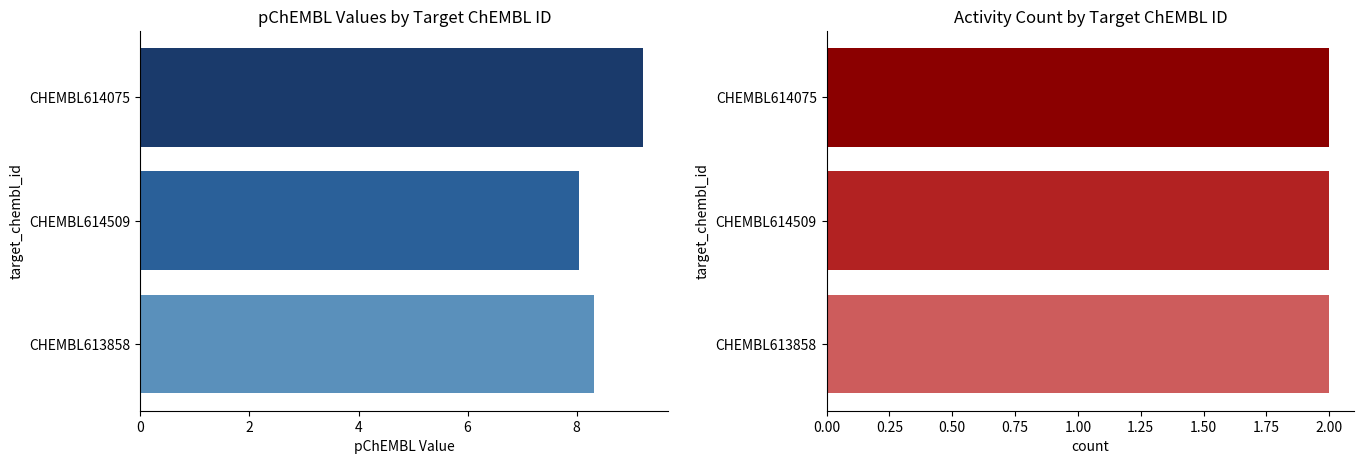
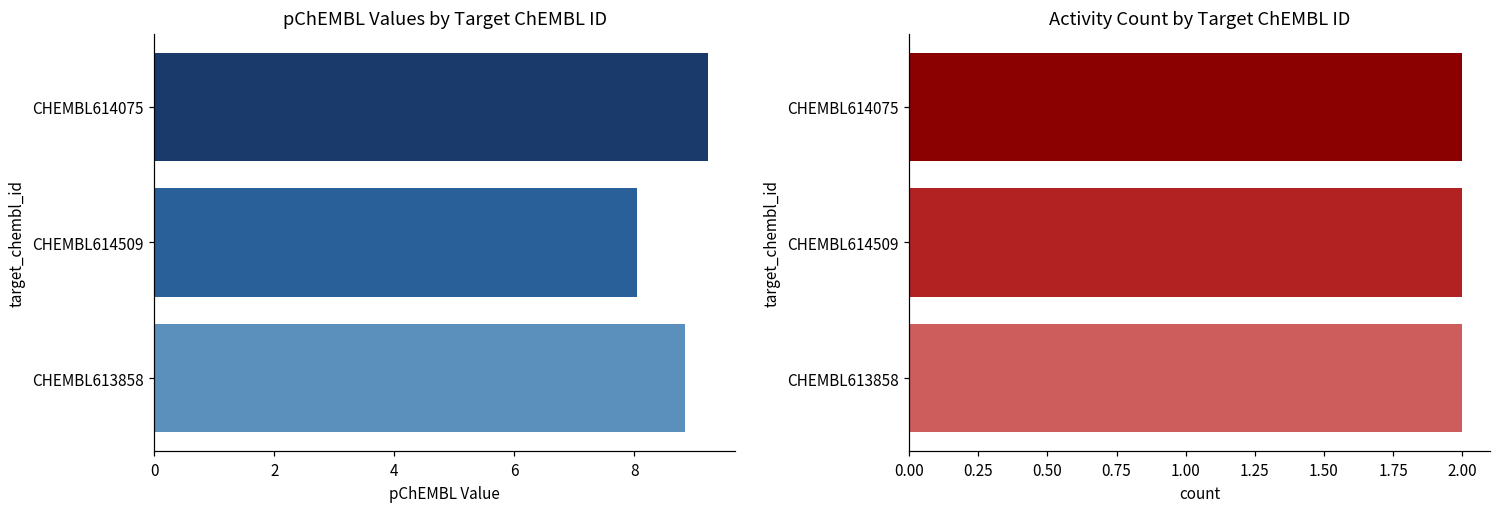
pChEMBL Values by Target ChEMBL ID, CHEMBL613858: 8.3 -> 8.9
